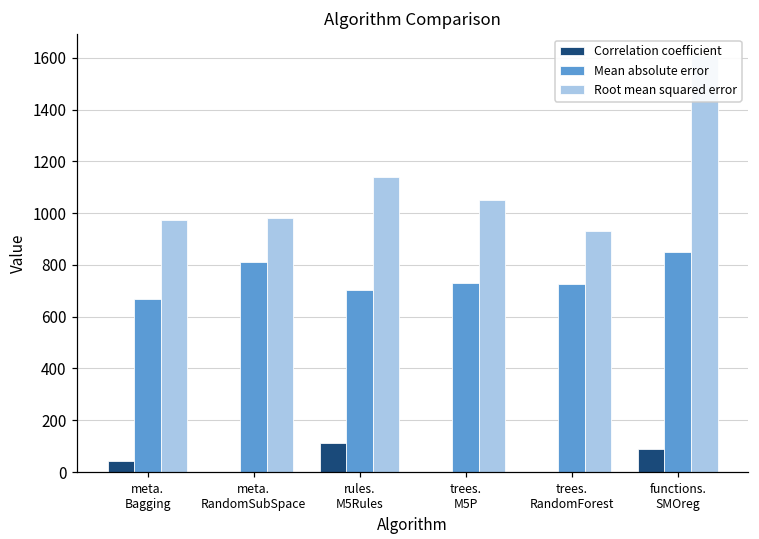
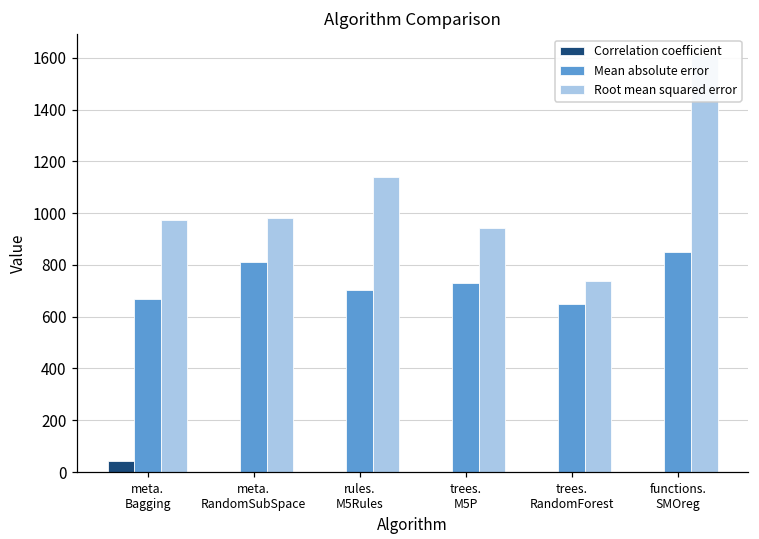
Correlation coefficient, rules. M5Rules: 110 -> 0
Root mean squared error, trees. M5P: 1050 -> 940
Mean absolute error, trees. RandomForest: 730 -> 650
Root mean squared error, trees. RandomForest: 930 -> 740
Correlation coefficient, functions. SMOreg: 90 -> 0
